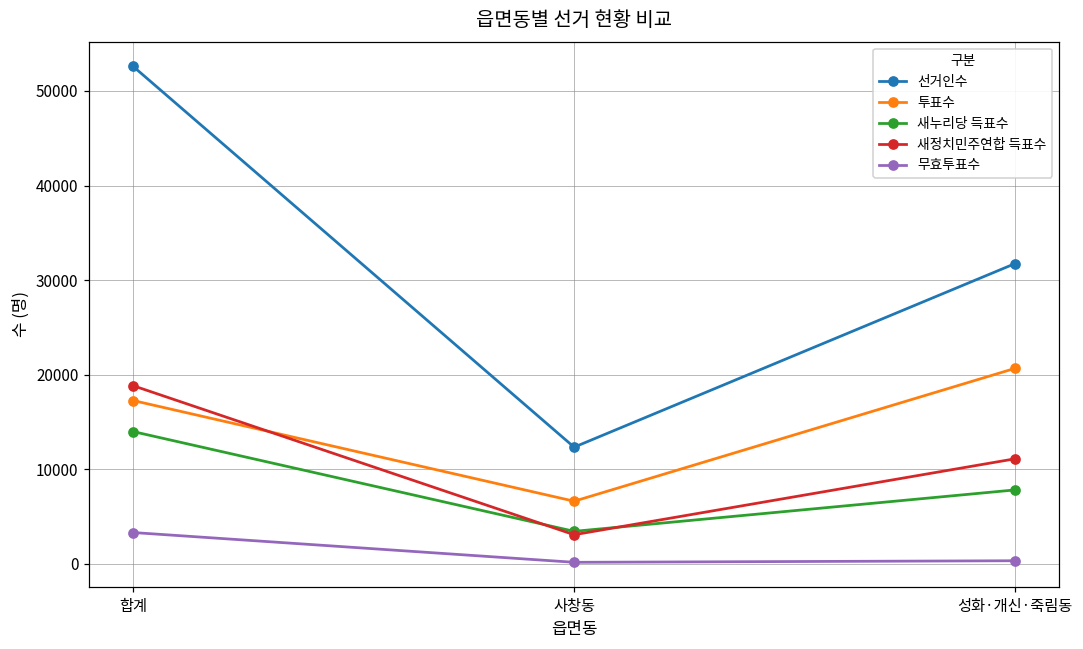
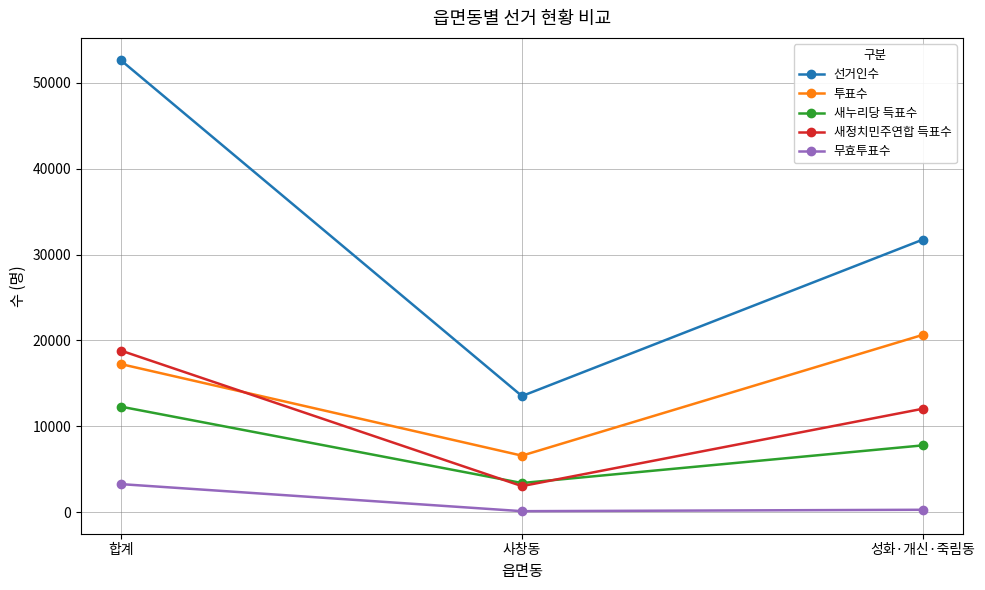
새누리당 득표수, 합계: 14000 -> 12000
선거인수, 사창동: 12000 -> 14000
새정치민주연합 득표수, 성화·개신·죽림동: 11000 -> 12000
